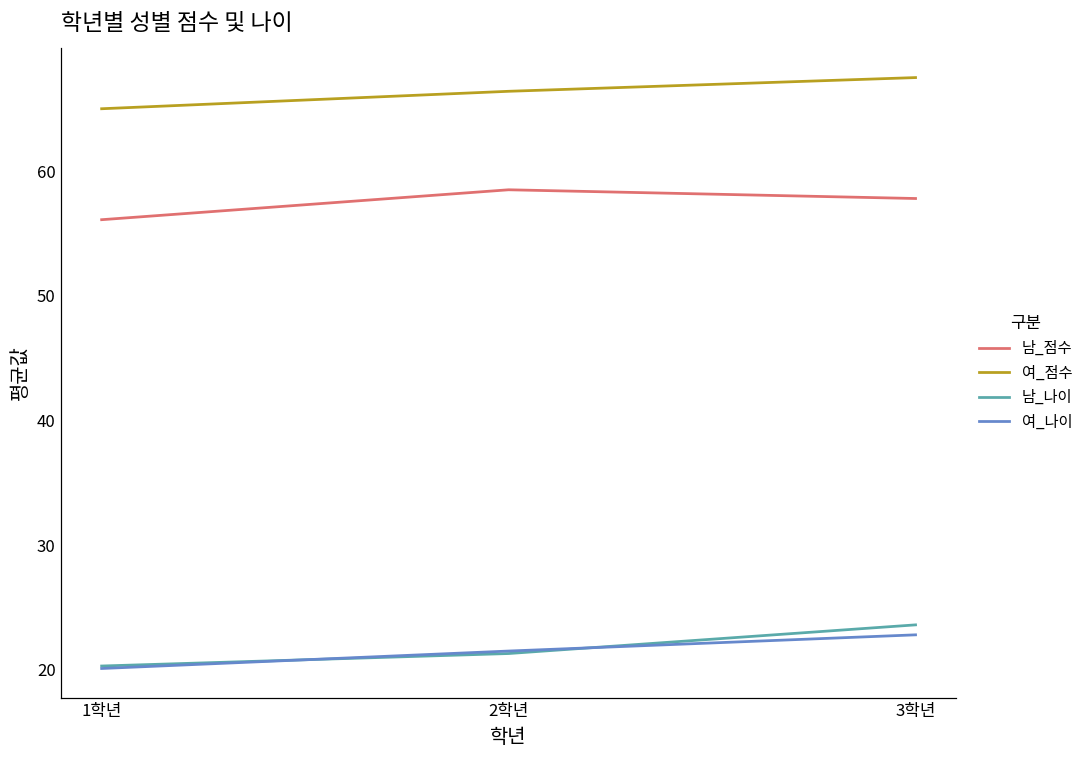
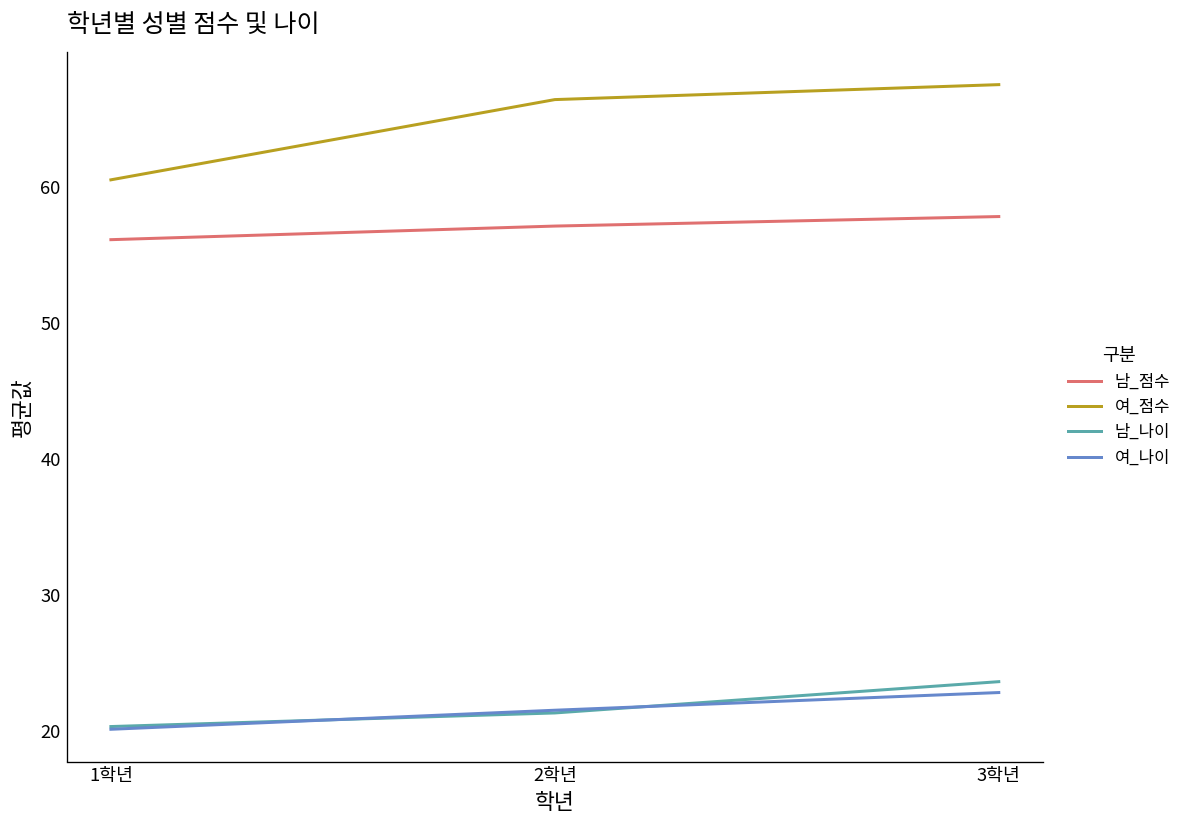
여_점수, 1학년: 65.0 -> 60.5
남_점수, 2학년: 58.5 -> 57.1
